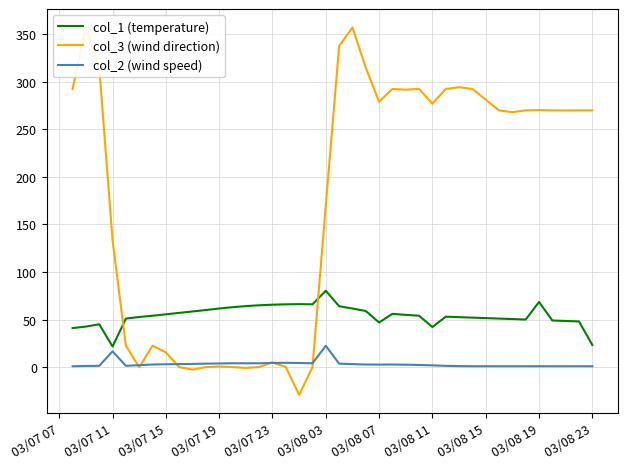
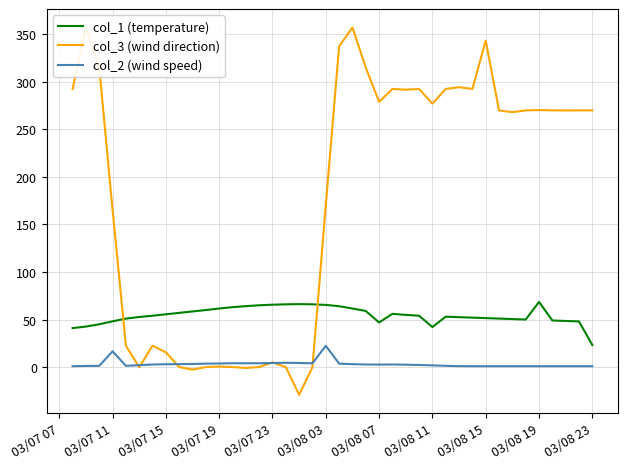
col_1 (temperature), 03/07 11: 20 -> 50
col_3 (wind direction), 03/07 11: 130 -> 170
col_1 (temperature), 03/08 03: 80 -> 70
col_3 (wind direction), 03/08 15: 280 -> 340
